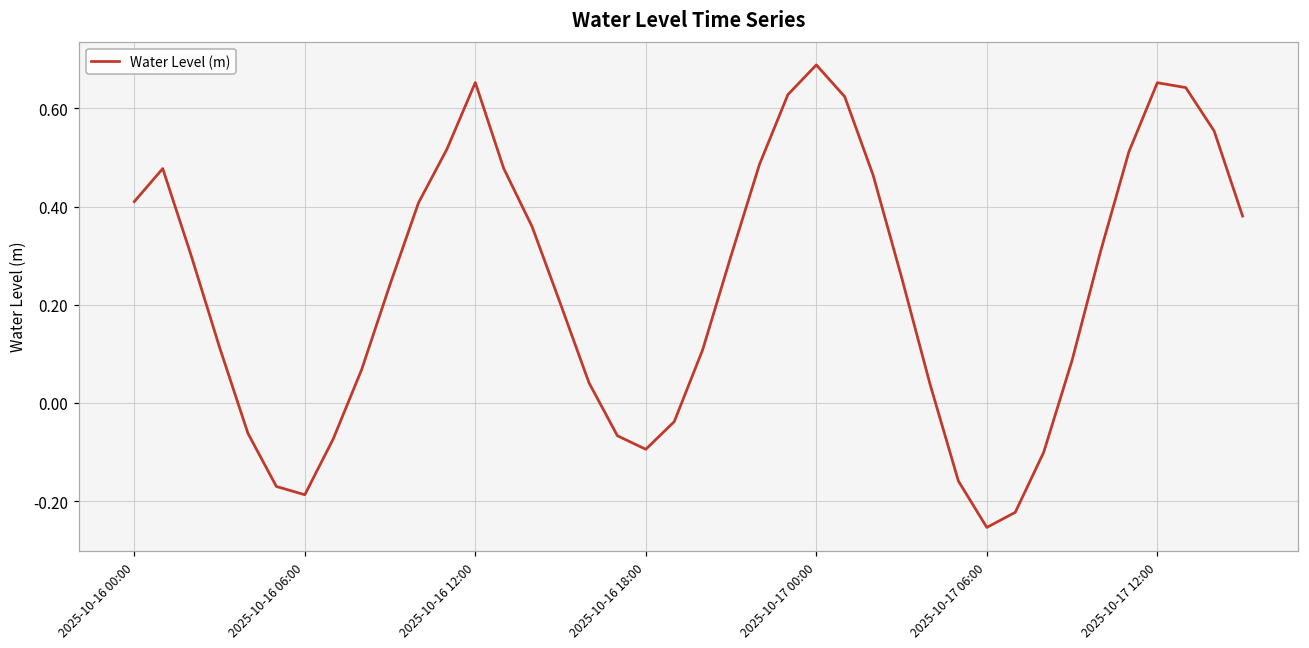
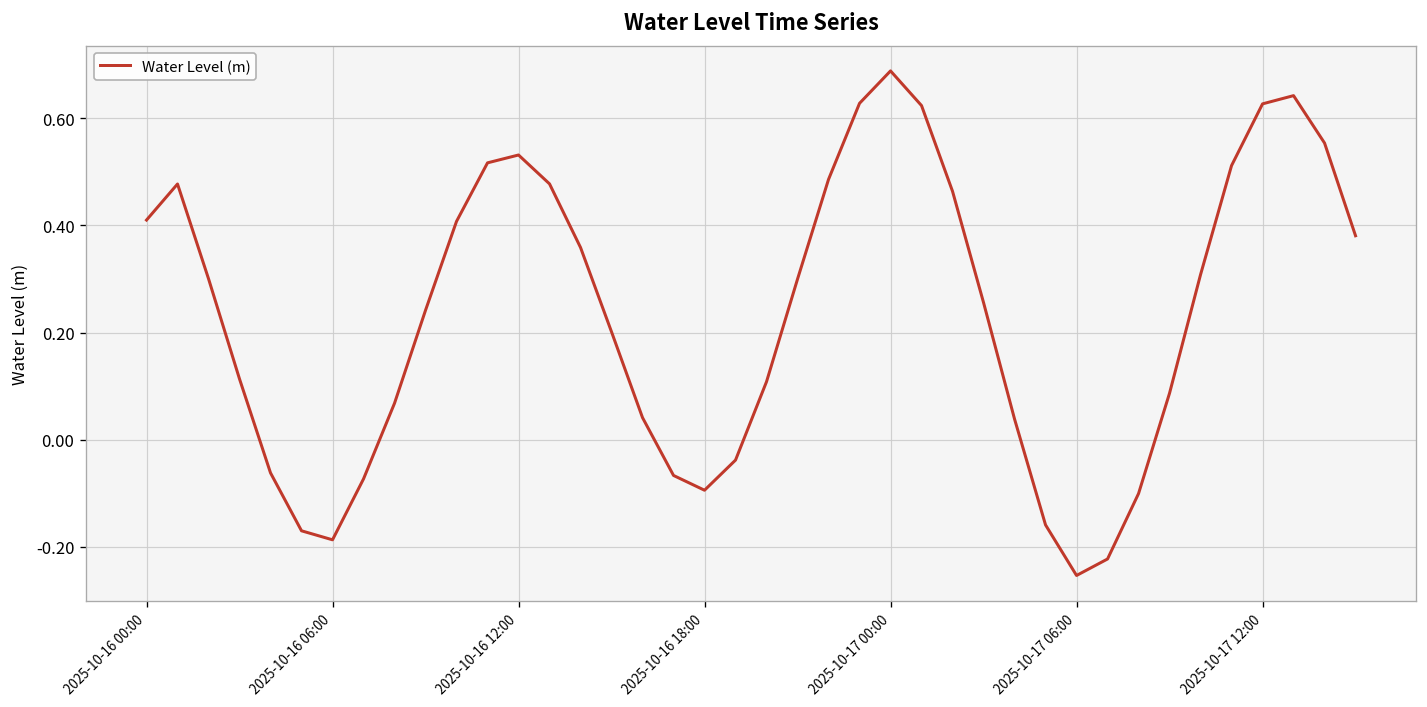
2025-10-16 12:00: 0.65 -> 0.53
2025-10-17 12:00: 0.65 -> 0.63
